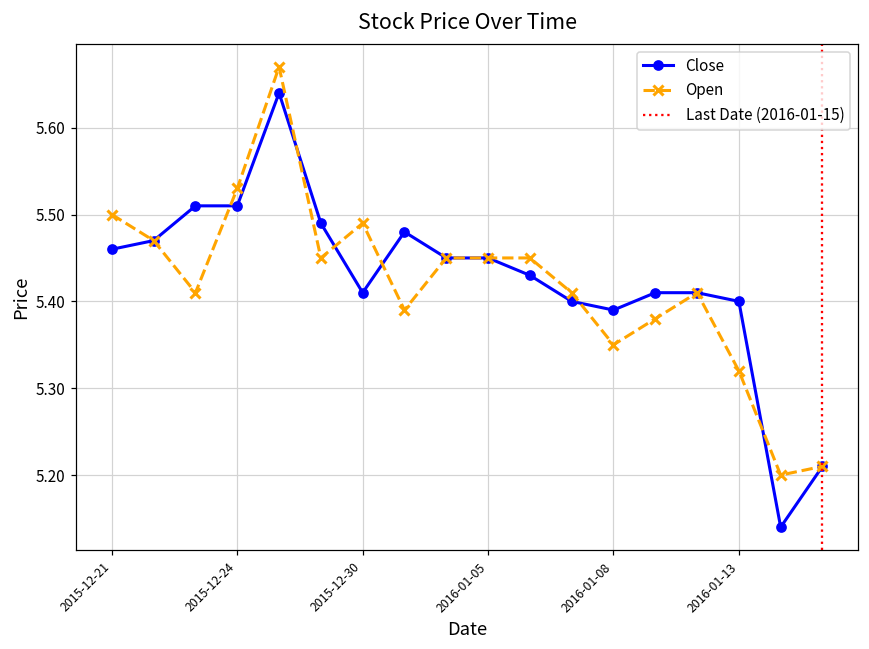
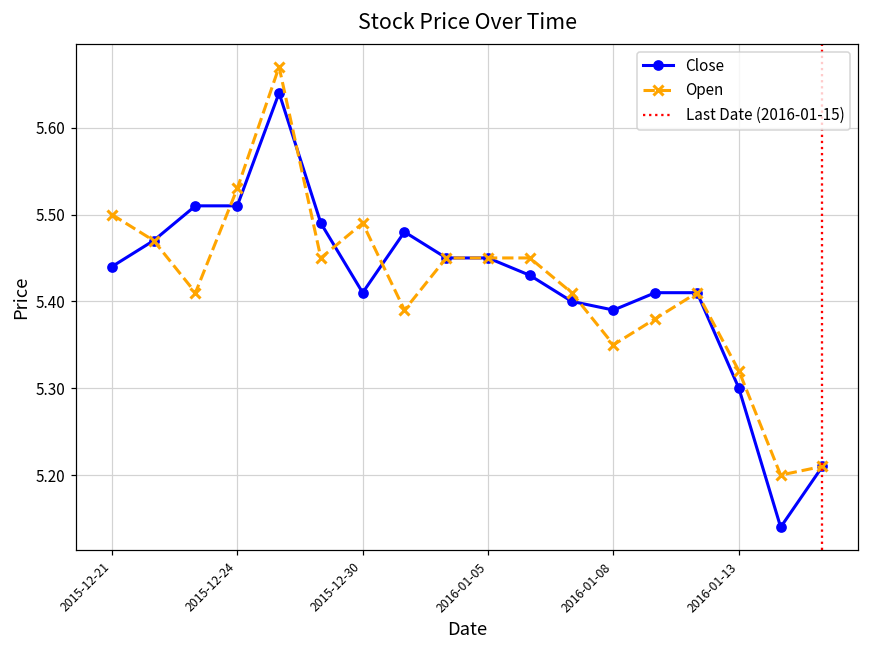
Close, 2015-12-21: 5.46 -> 5.44
Close, 2016-01-13: 5.4 -> 5.3
